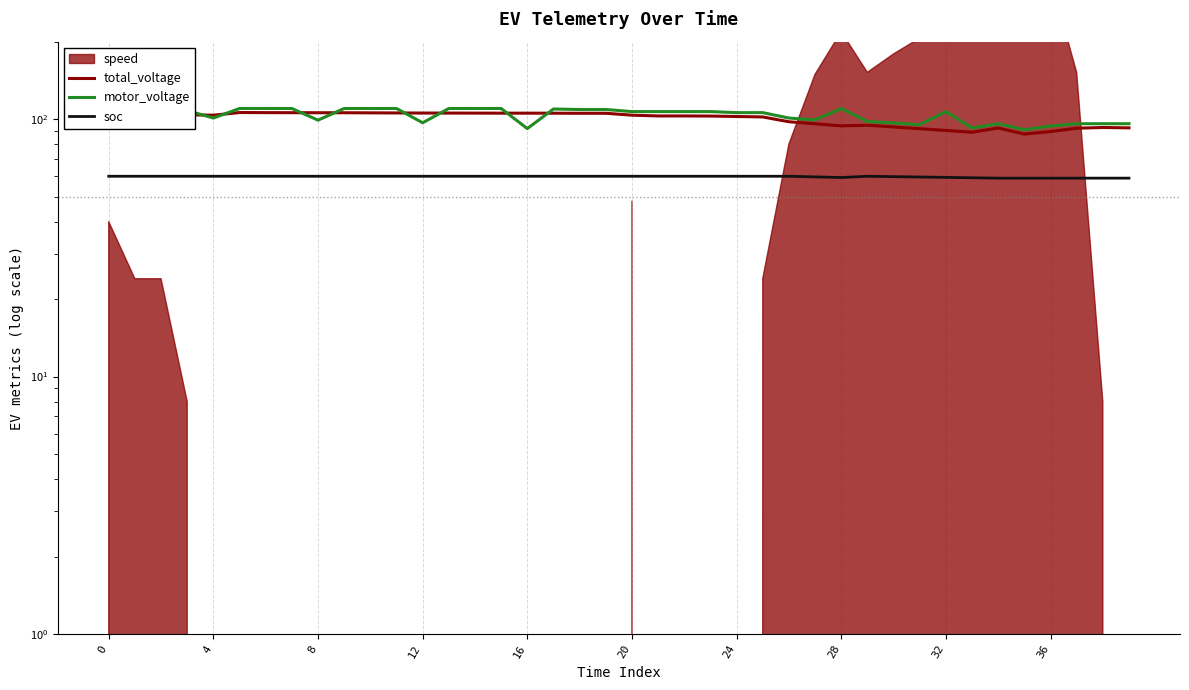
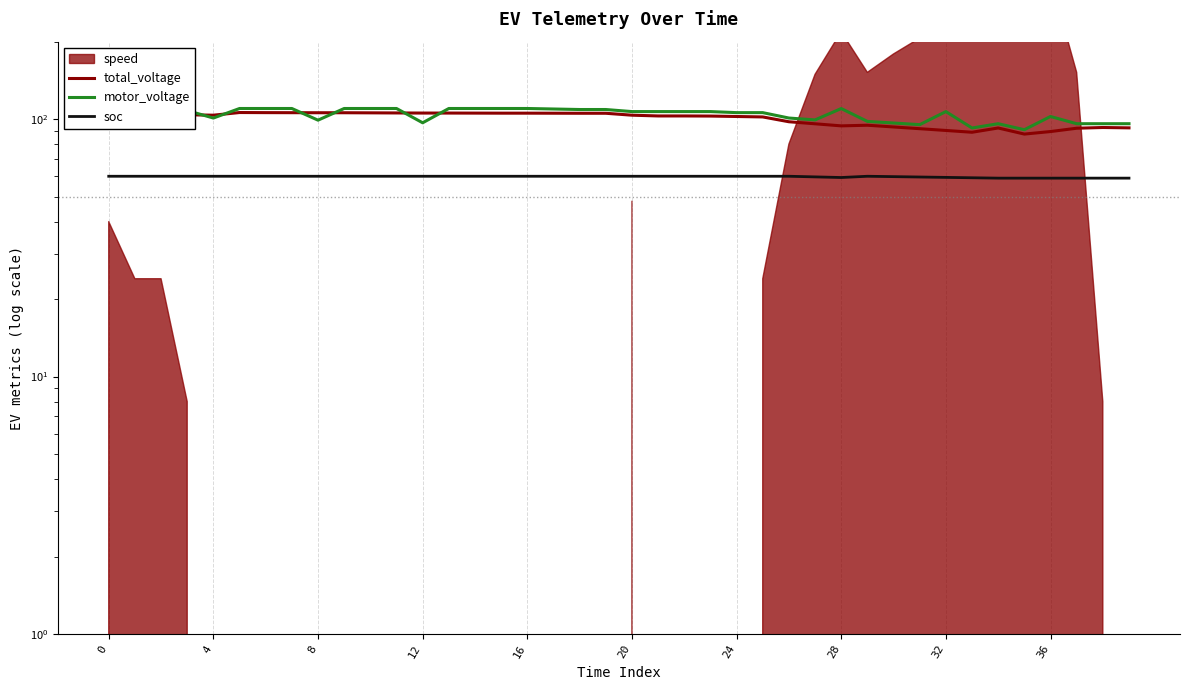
motor_voltage, 16: 92 -> 110
motor_voltage, 36: 94 -> 102
